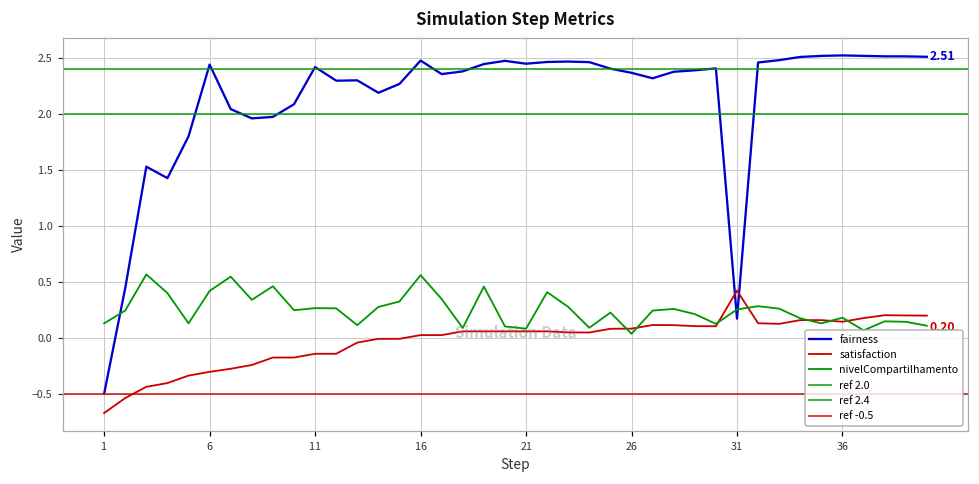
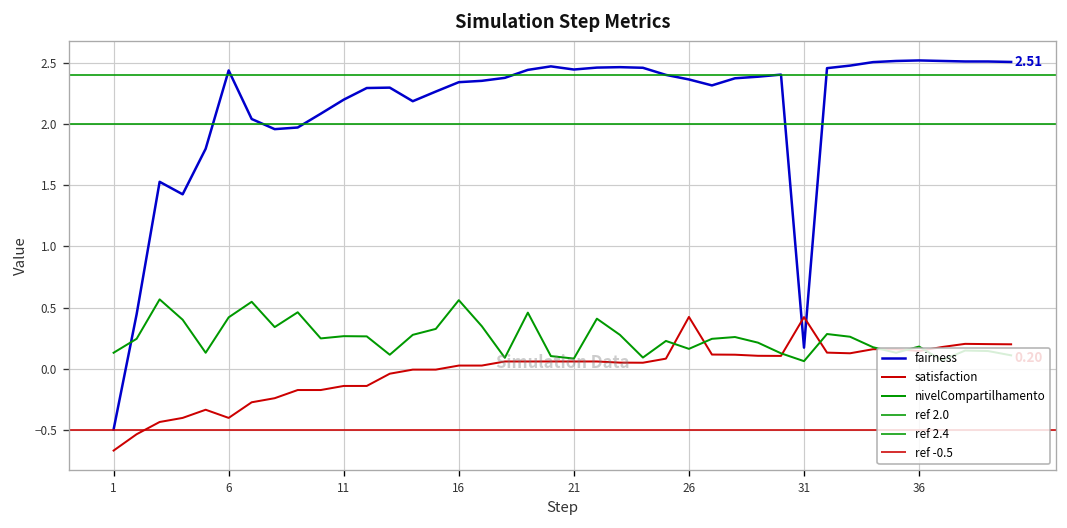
satisfaction, 6: -0.3 -> -0.4
fairness, 11: 2.42 -> 2.20
fairness, 16: 2.47 -> 2.34
satisfaction, 26: 0.08 -> 0.42
nivelCompartilhamento, 26: 0.04 -> 0.16
nivelCompartilhamento, 31: 0.26 -> 0.06
